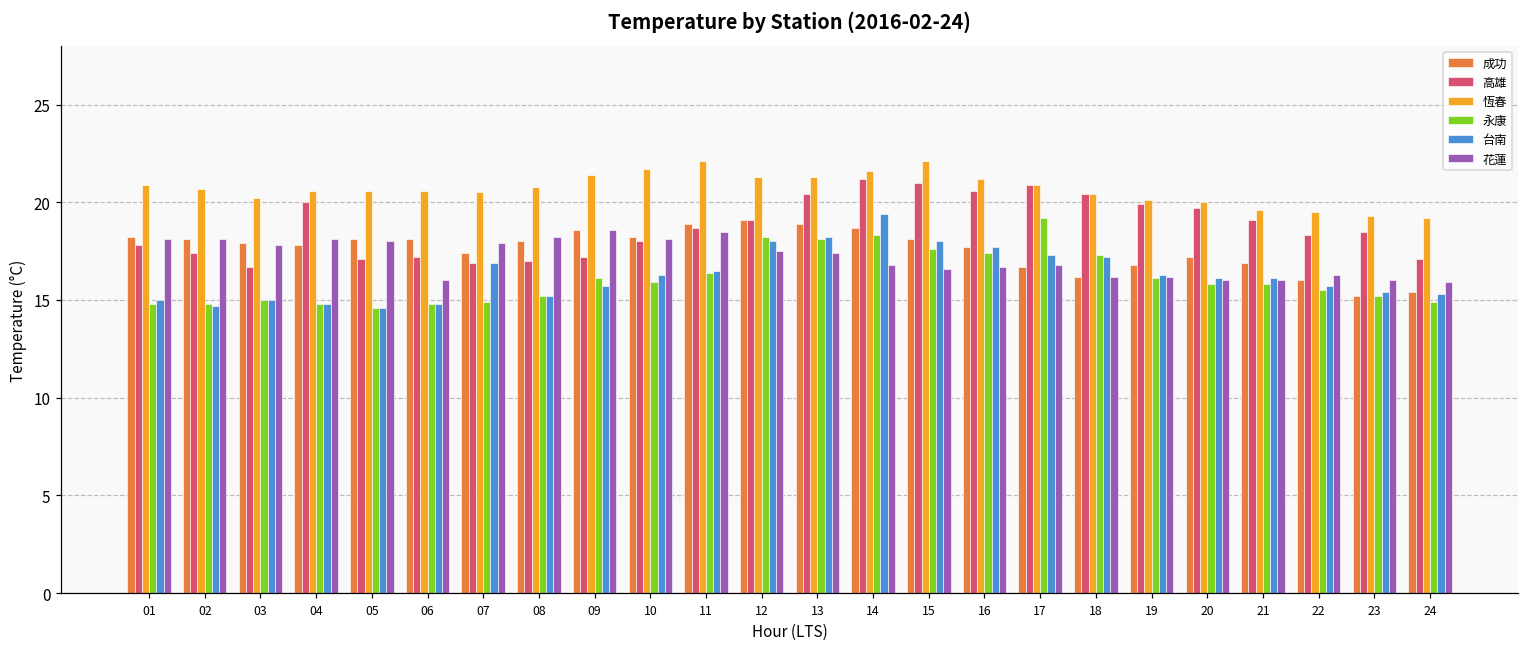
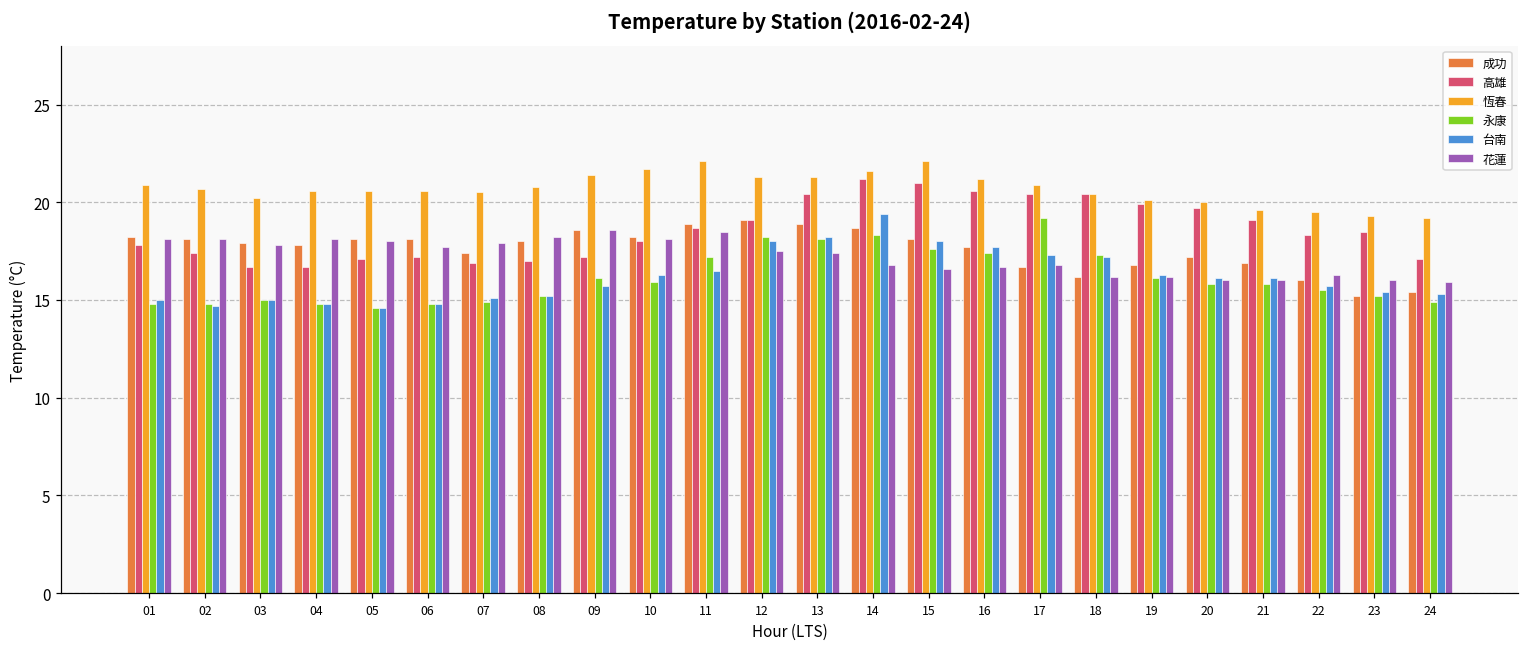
高雄, 04: 20.0 -> 16.7
花蓮, 06: 16.0 -> 17.7
台南, 07: 16.9 -> 15.1
永康, 11: 16.4 -> 17.2
高雄, 17: 20.9 -> 20.4
